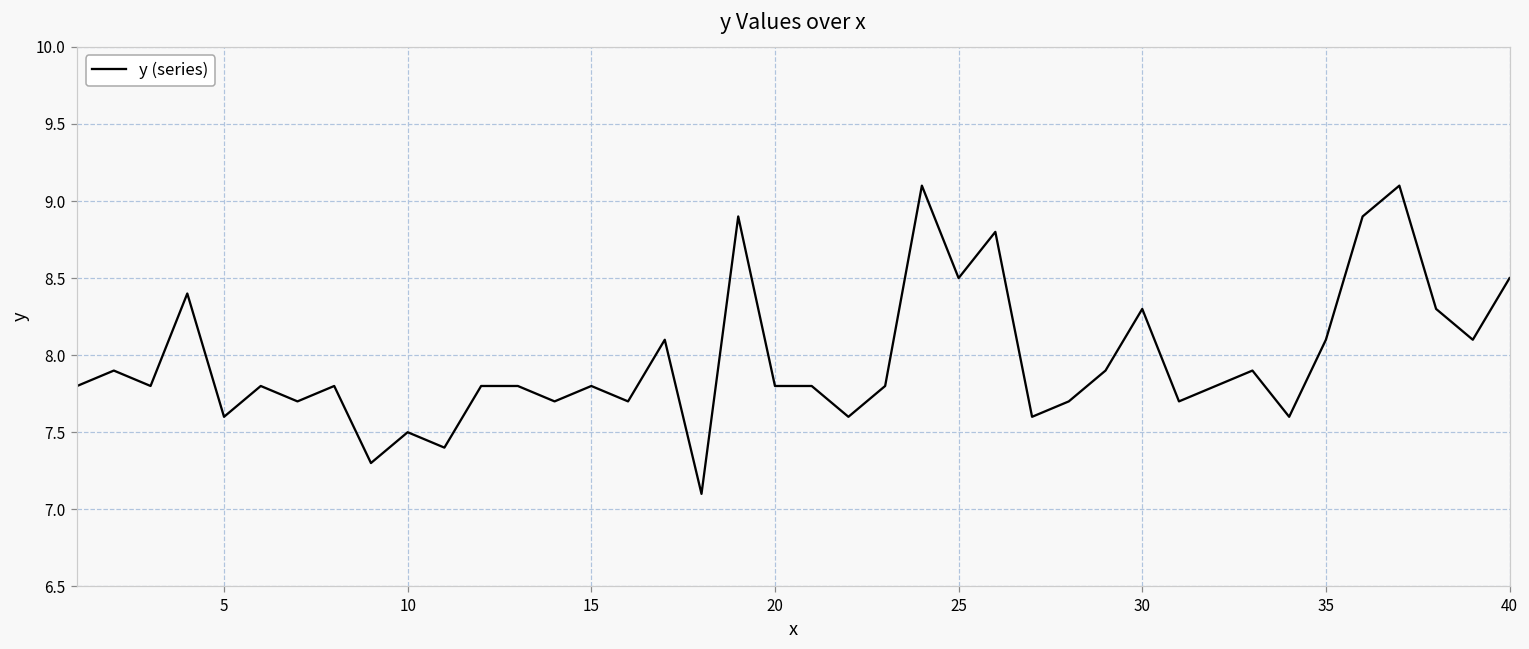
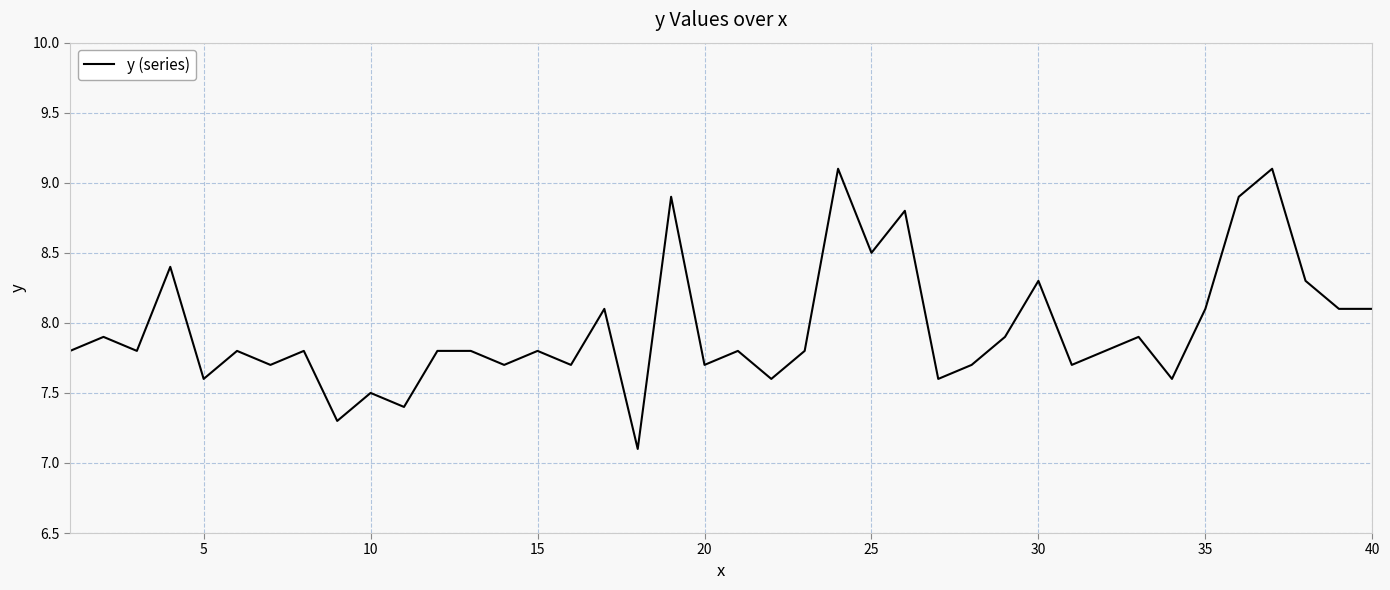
20: 7.8 -> 7.7
40: 8.5 -> 8.1
